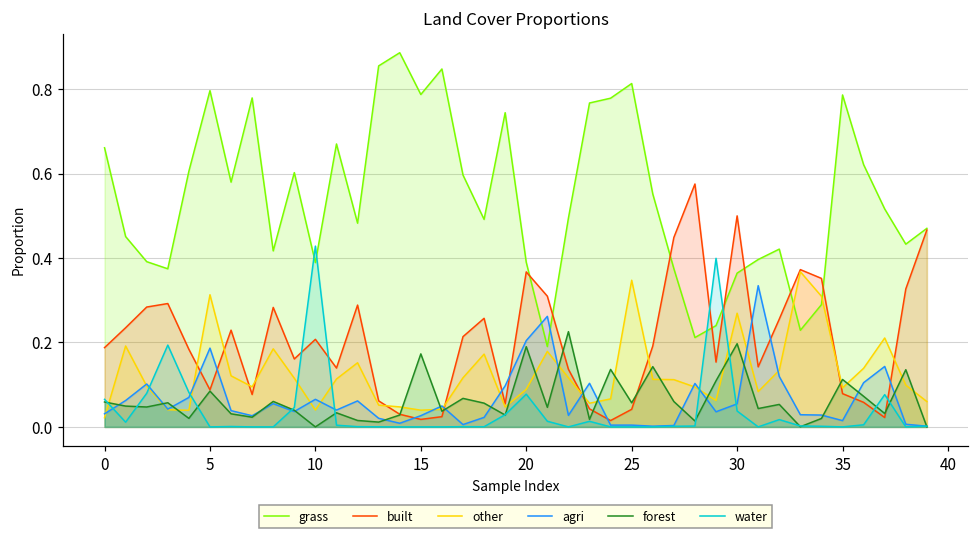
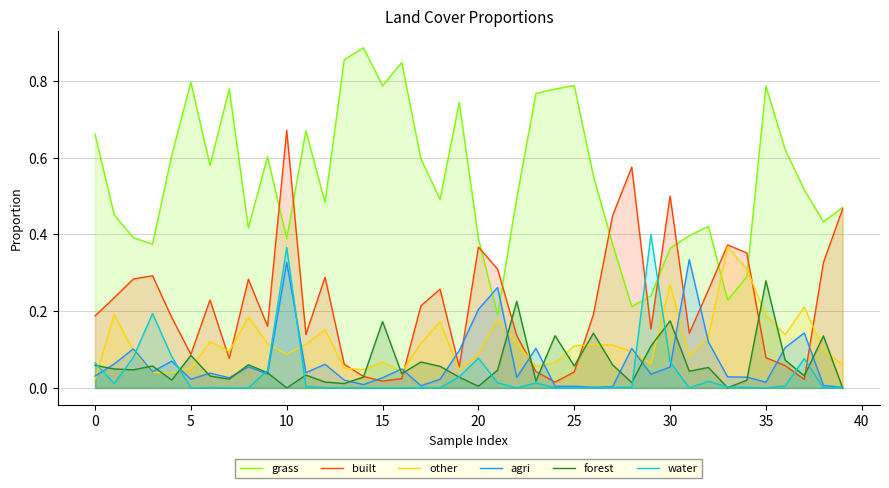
other, 5: 0.31 -> 0.05
agri, 5: 0.19 -> 0.02
built, 10: 0.21 -> 0.67
other, 10: 0.04 -> 0.09
agri, 10: 0.07 -> 0.33
water, 10: 0.43 -> 0.37
other, 15: 0.04 -> 0.07
forest, 20: 0.19 -> 0.00
grass, 25: 0.81 -> 0.79
other, 25: 0.35 -> 0.11
forest, 30: 0.20 -> 0.17
water, 30: 0.04 -> 0.07
other, 35: 0.09 -> 0.19
forest, 35: 0.11 -> 0.28
